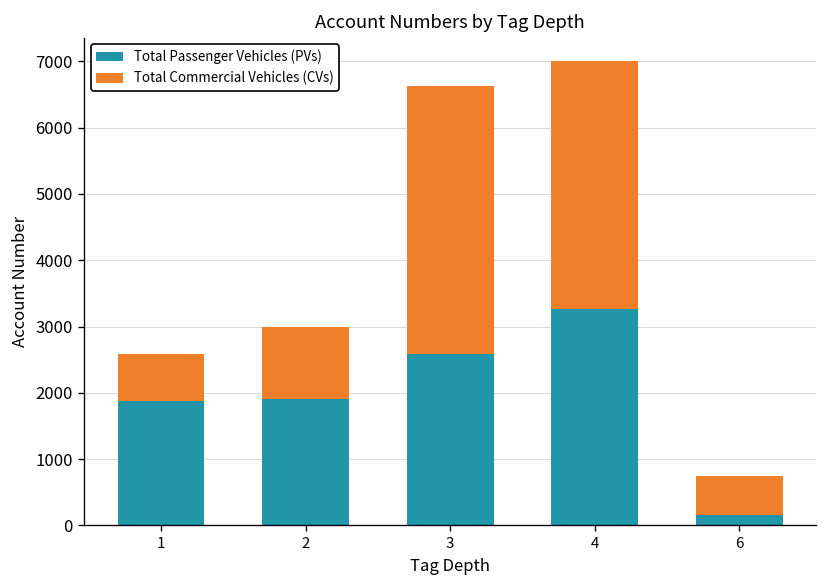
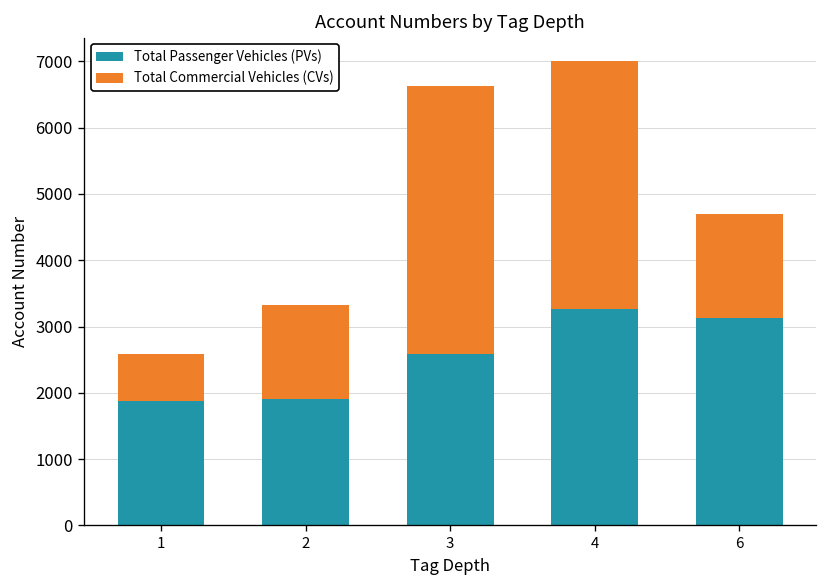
Total Commercial Vehicles (CVs), 2: 1100 -> 1400
Total Passenger Vehicles (PVs), 6: 200 -> 3100
Total Commercial Vehicles (CVs), 6: 600 -> 1600
